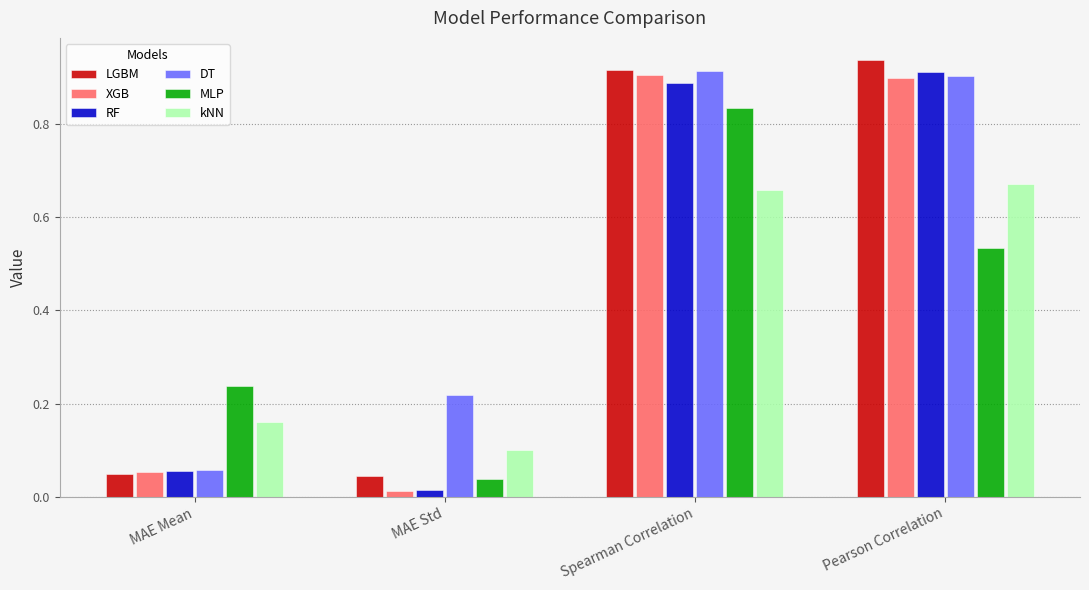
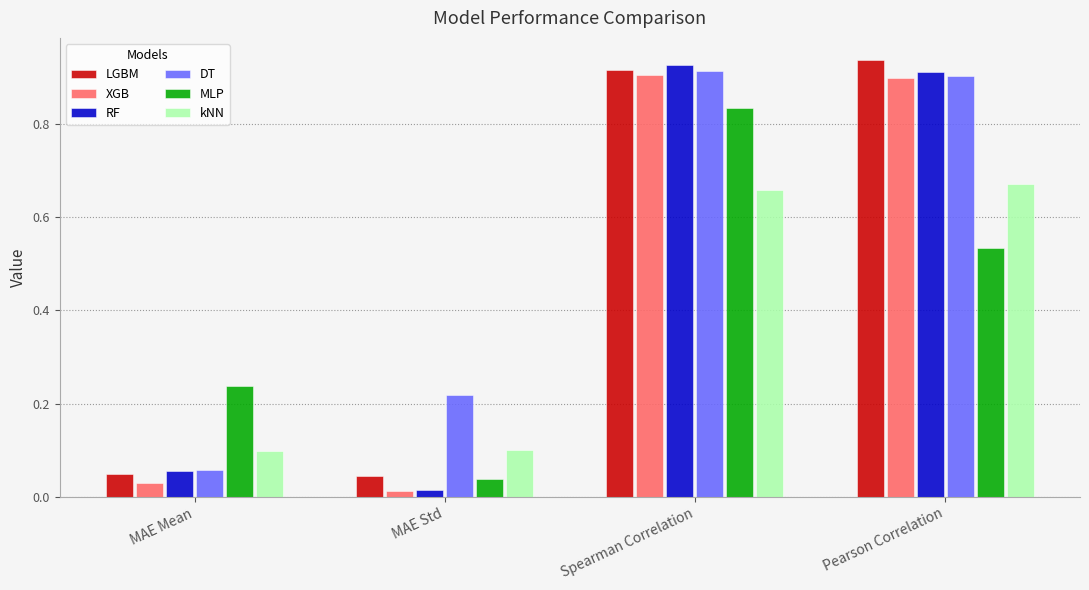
XGB, MAE Mean: 0.05 -> 0.03
kNN, MAE Mean: 0.16 -> 0.10
RF, Spearman Correlation: 0.89 -> 0.93
